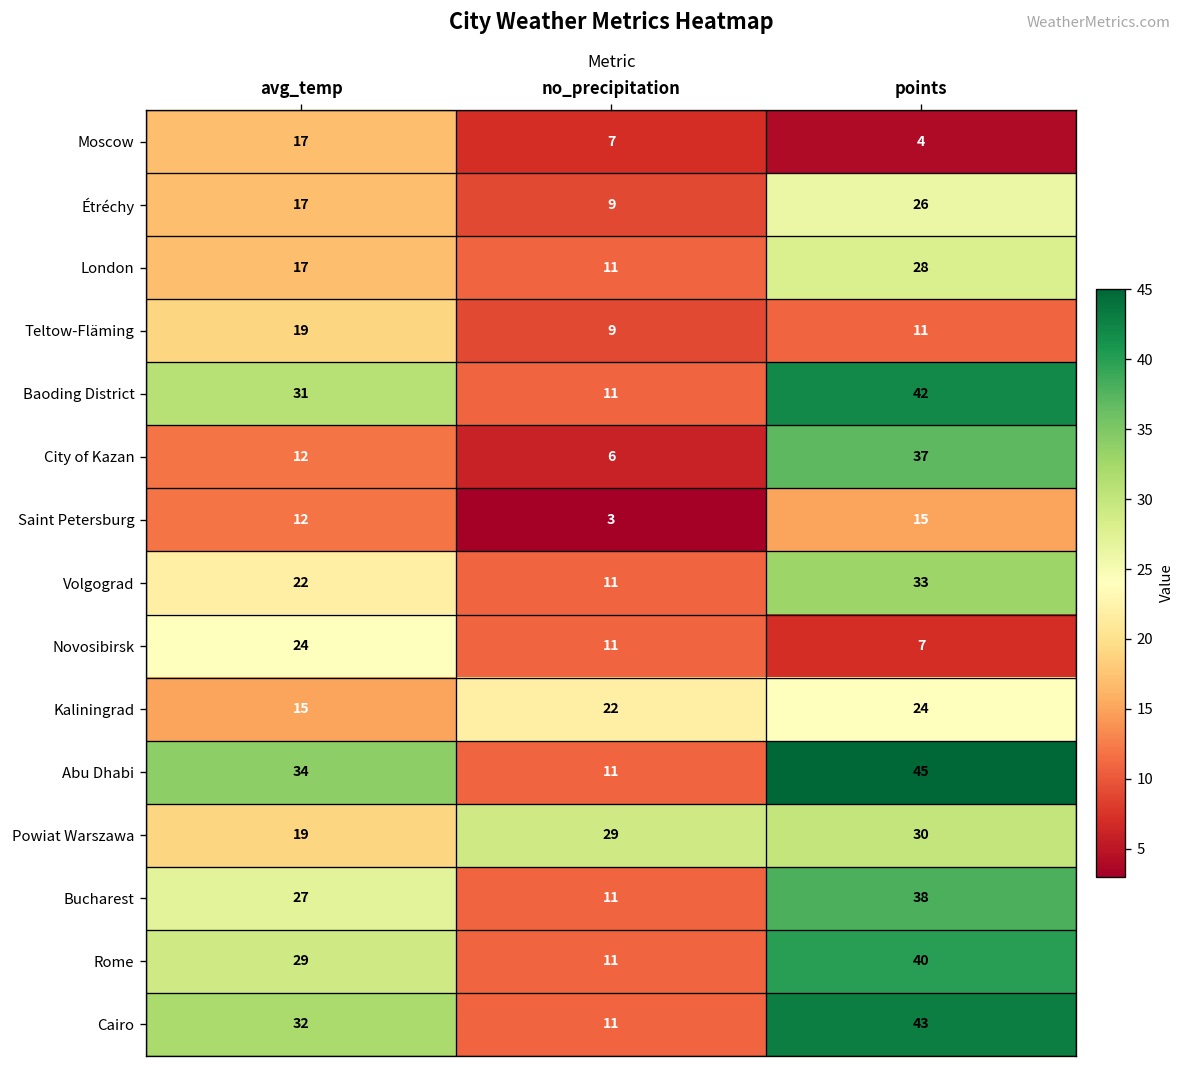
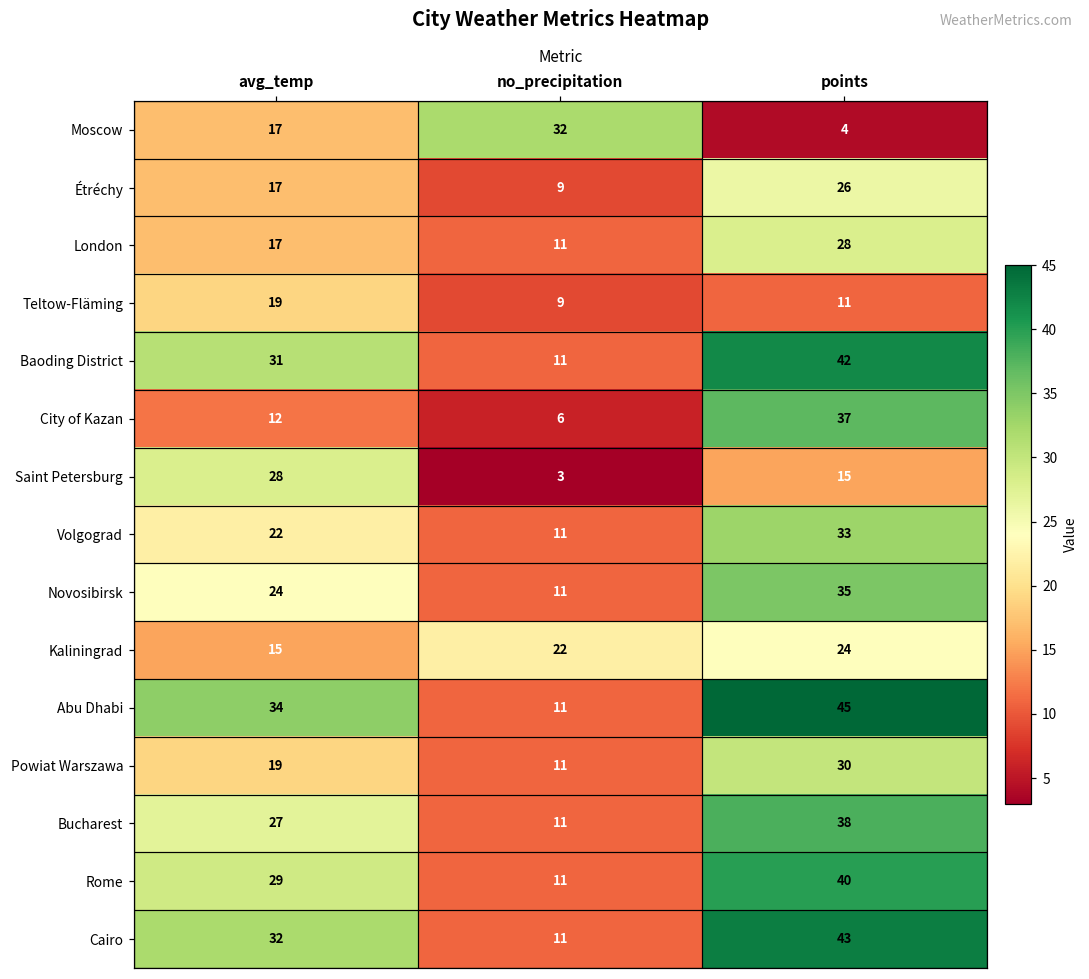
Moscow, no_precipitation: 7 -> 32
Saint Petersburg, avg_temp: 12 -> 28
Novosibirsk, points: 7 -> 35
Powiat Warszawa, no_precipitation: 29 -> 11
